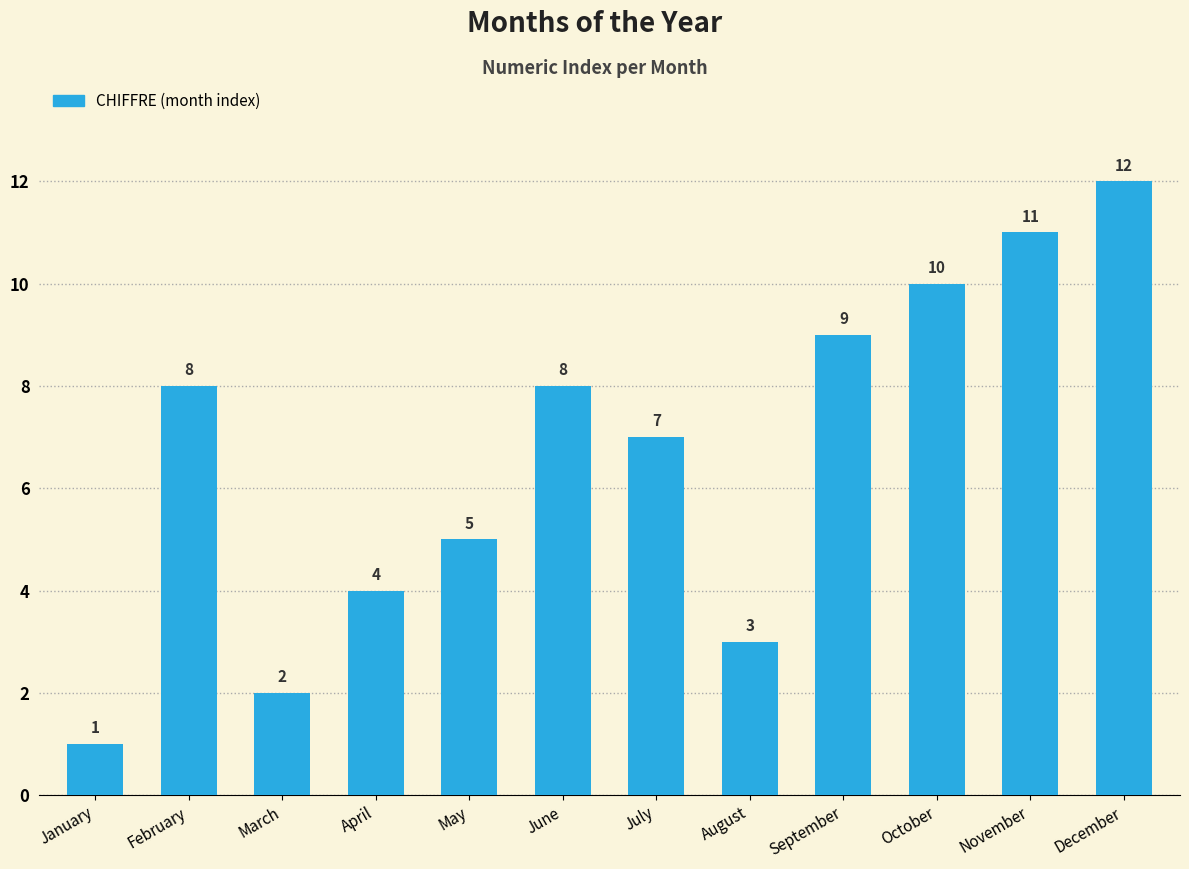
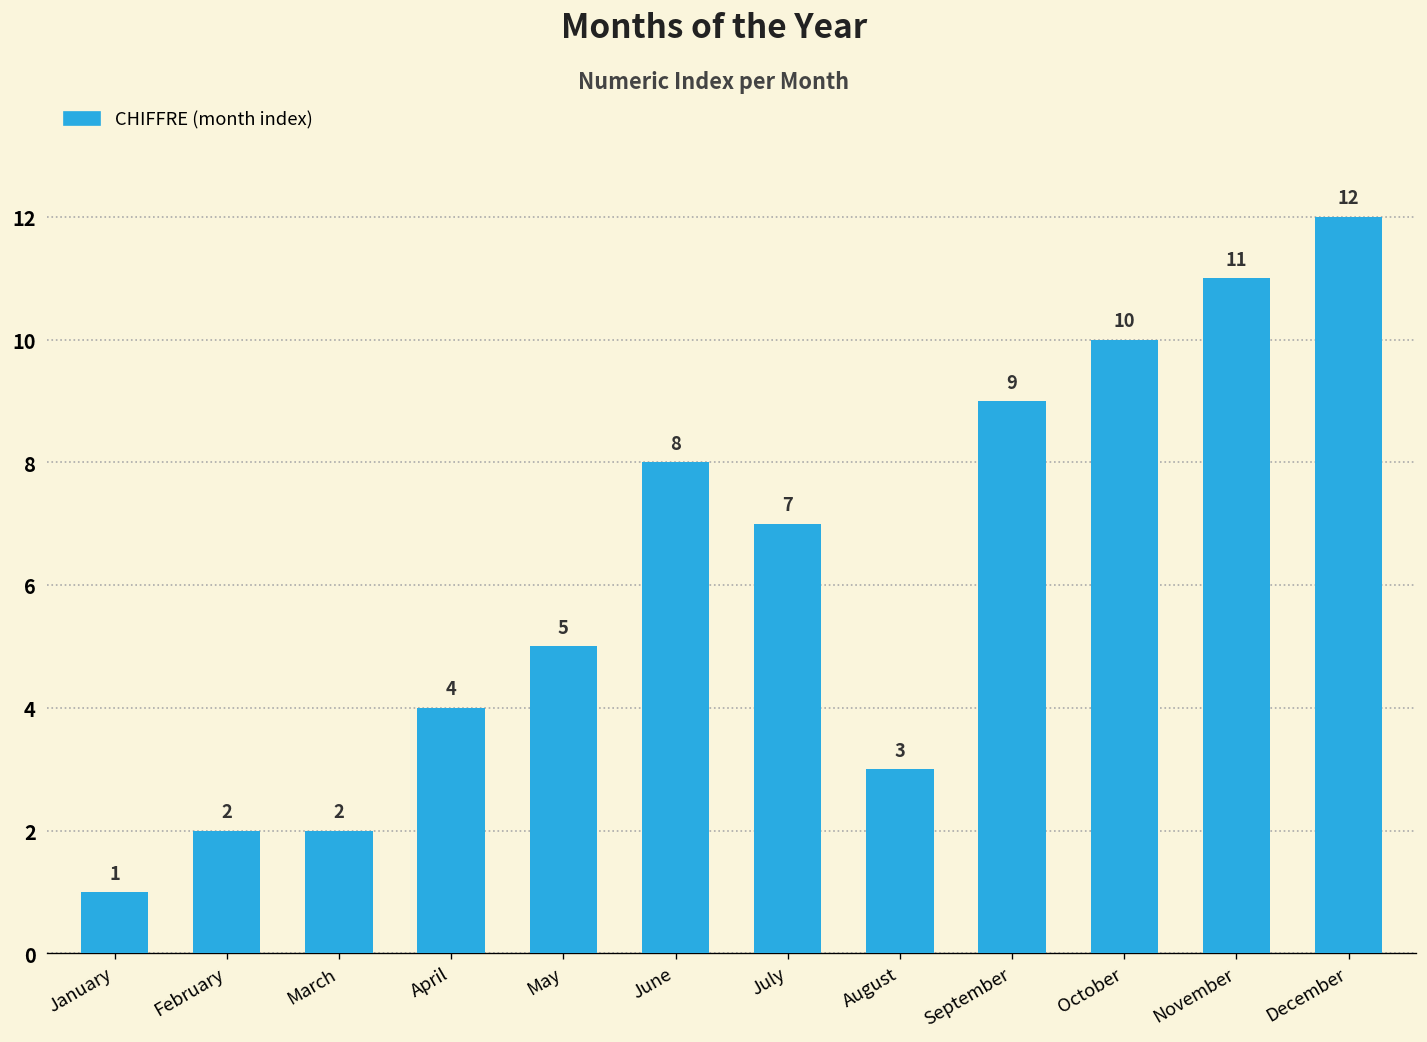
February: 8 -> 2
